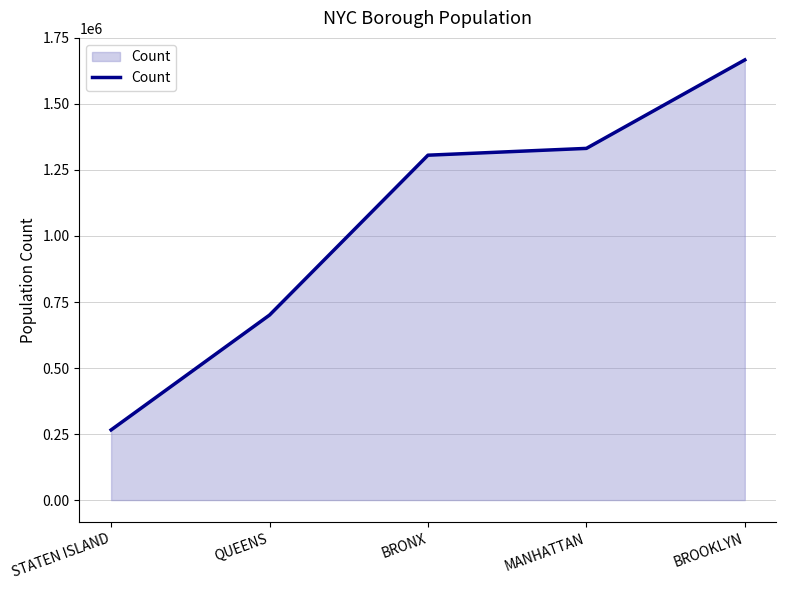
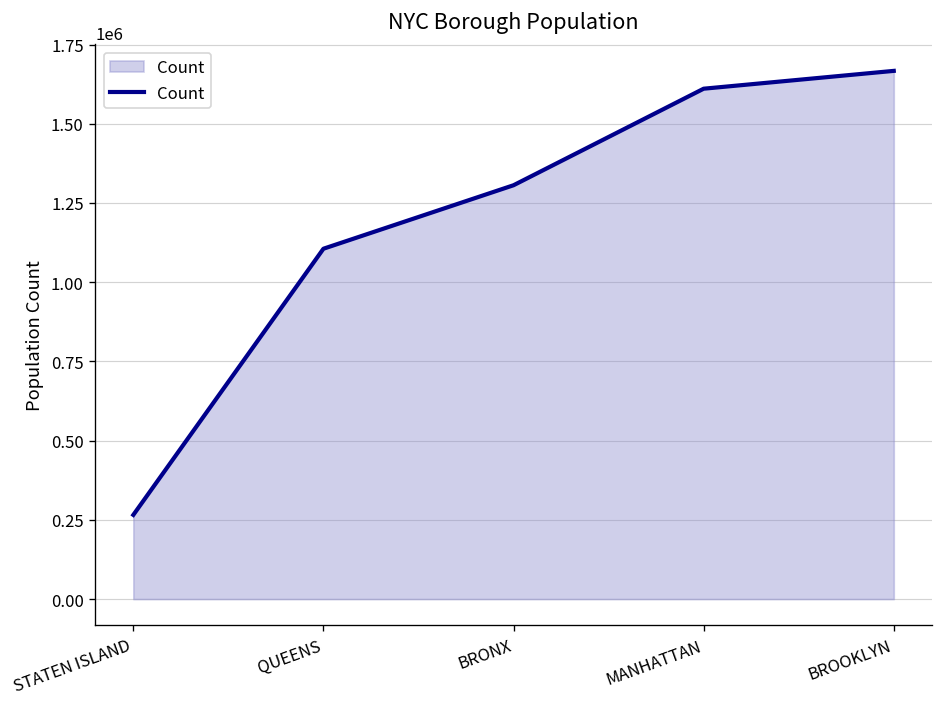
QUEENS: 700000 -> 1110000
MANHATTAN: 1330000 -> 1610000
